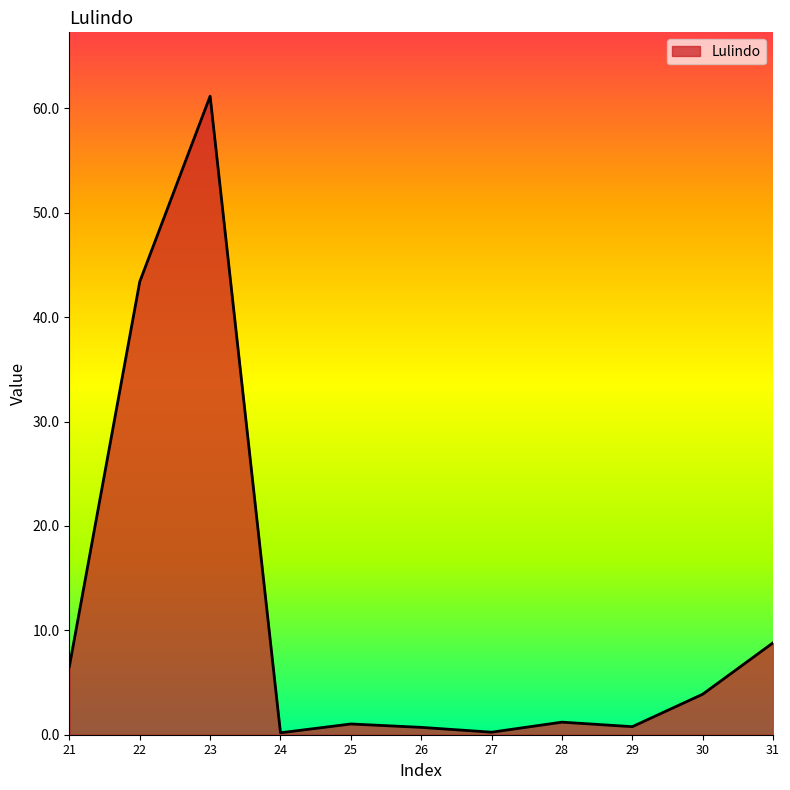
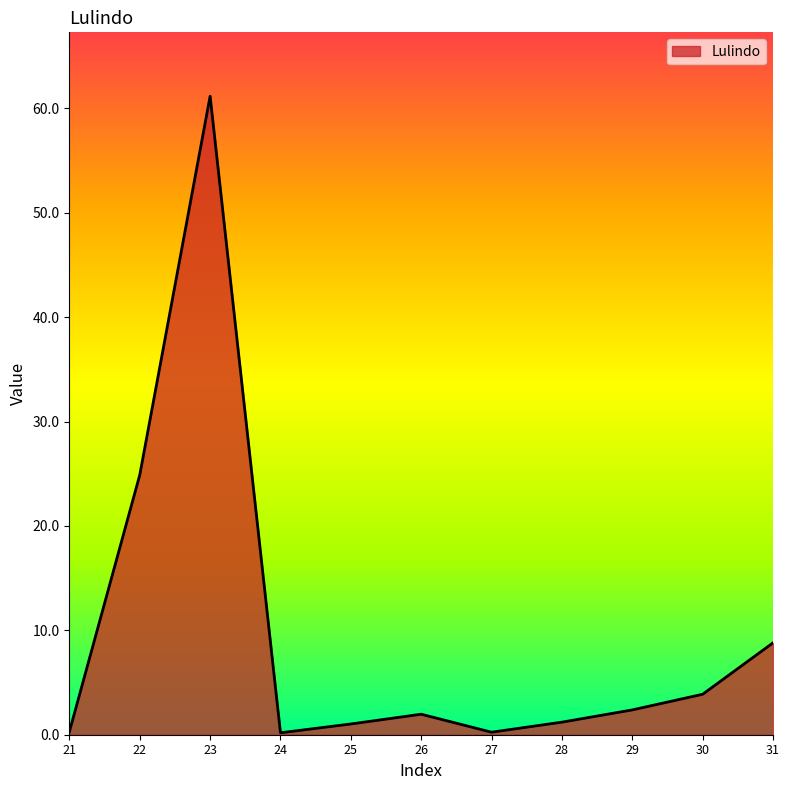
21: 6.6 -> 0.3
22: 43.4 -> 24.9
26: 0.7 -> 2.0
29: 0.8 -> 2.4
